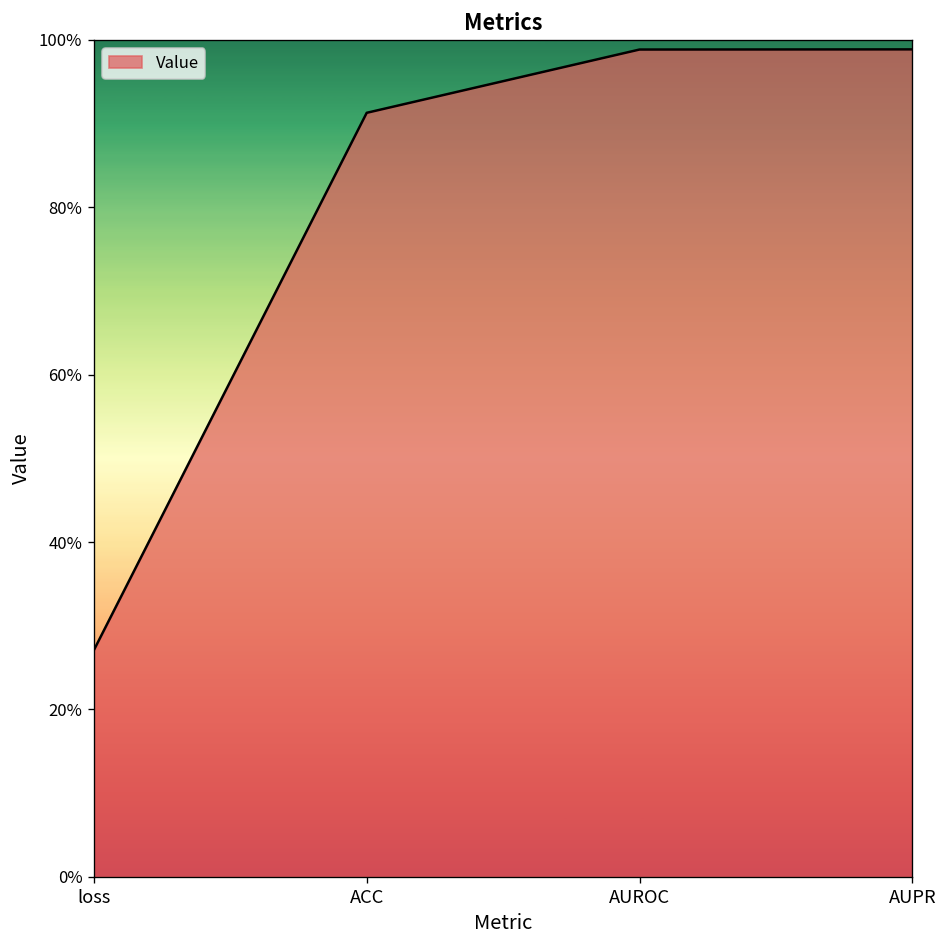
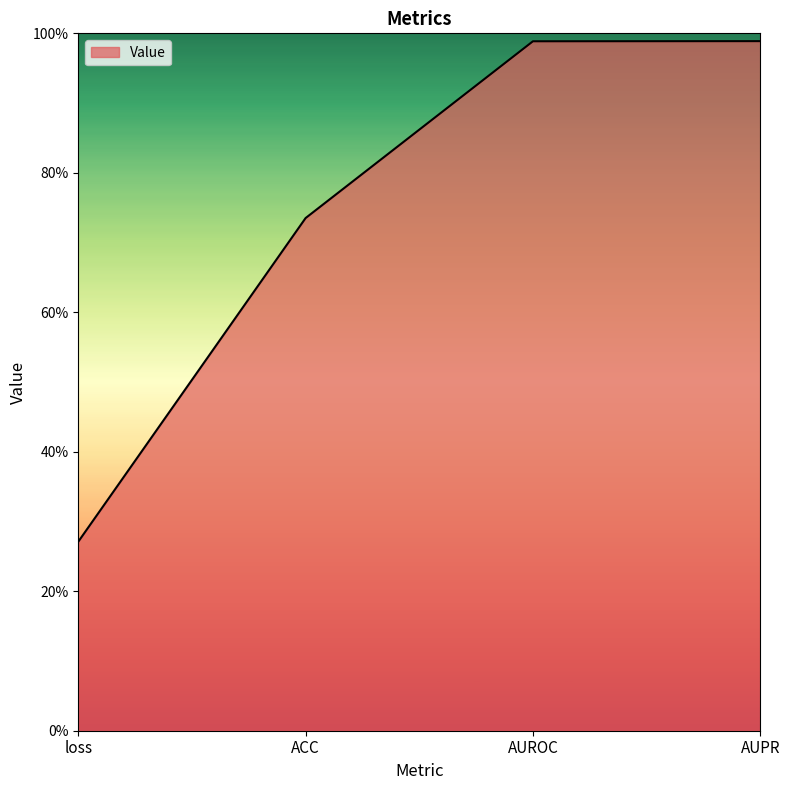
ACC: 91% -> 74%
